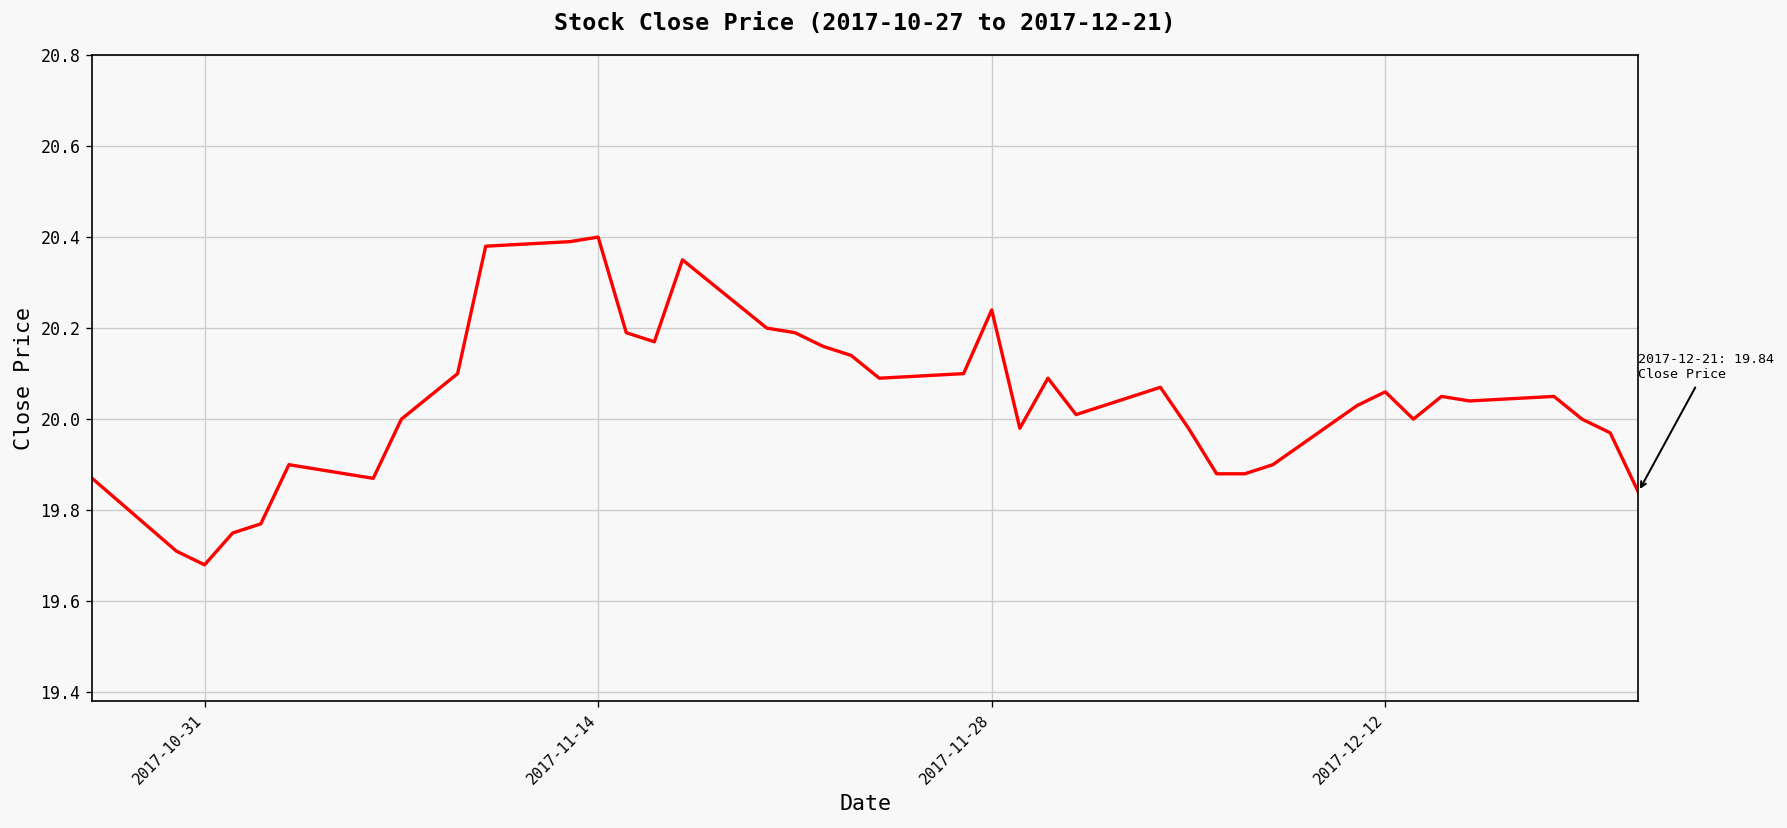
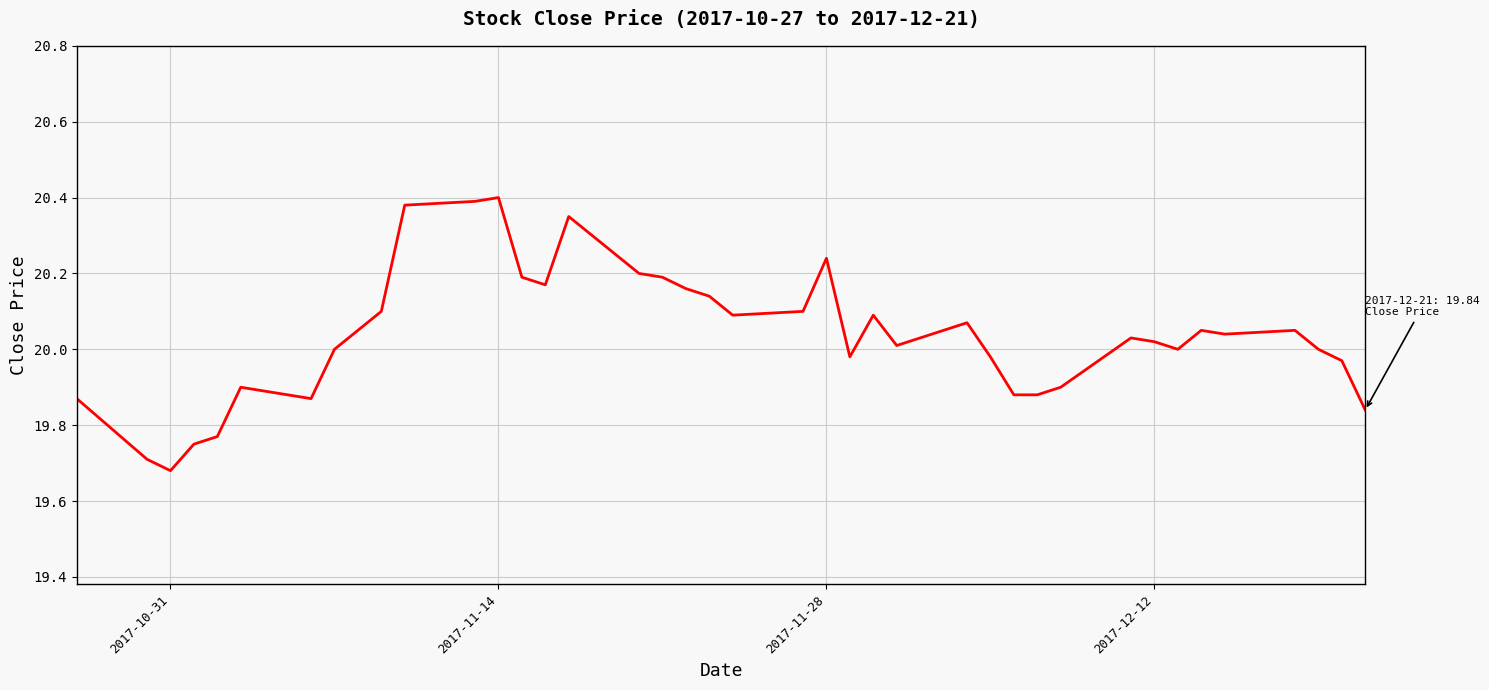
2017-12-12: 20.06 -> 20.02
